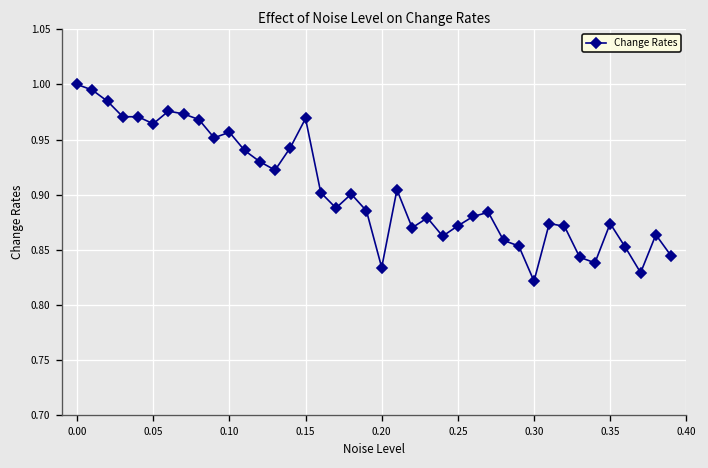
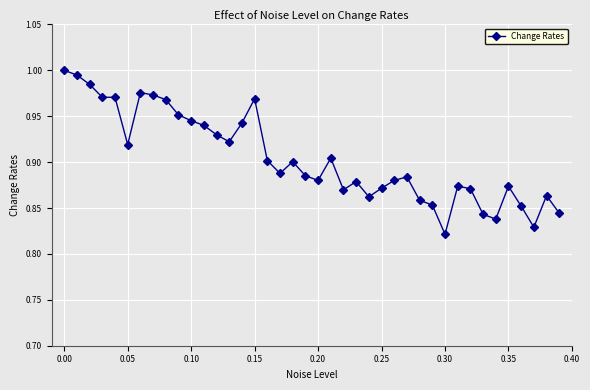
0.05: 0.96 -> 0.92
0.10: 0.96 -> 0.95
0.20: 0.83 -> 0.88
